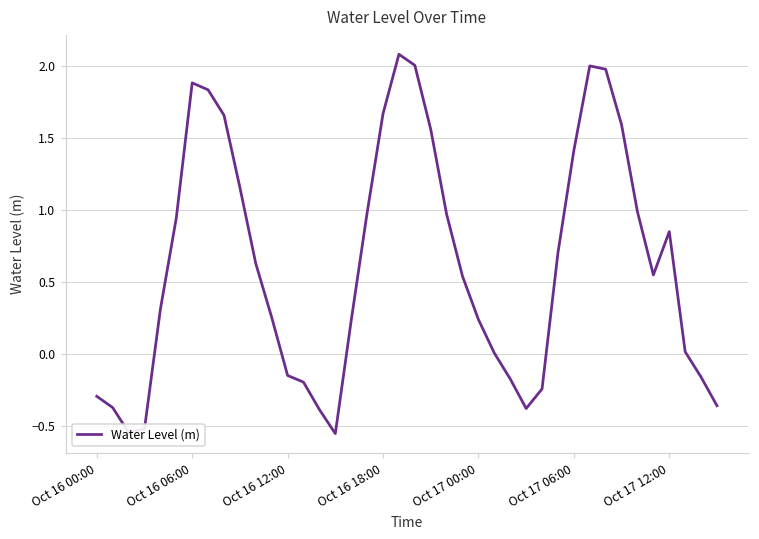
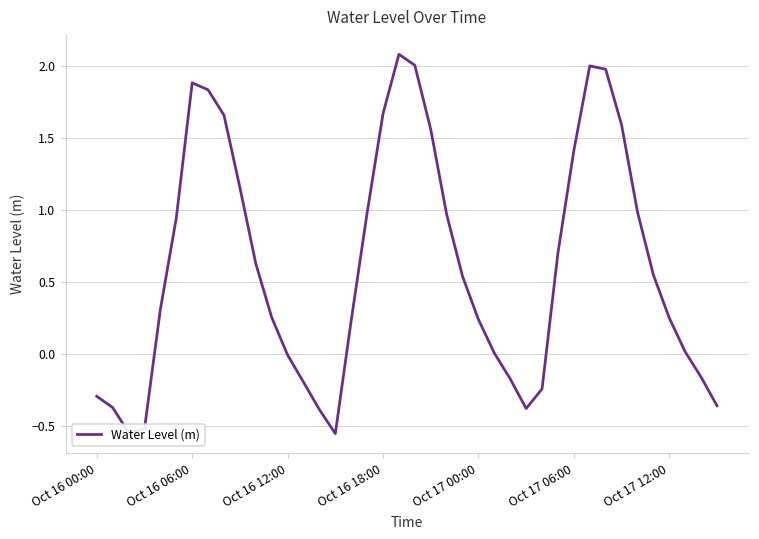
Oct 16 12:00: -0.15 -> -0.01
Oct 17 12:00: 0.85 -> 0.25
